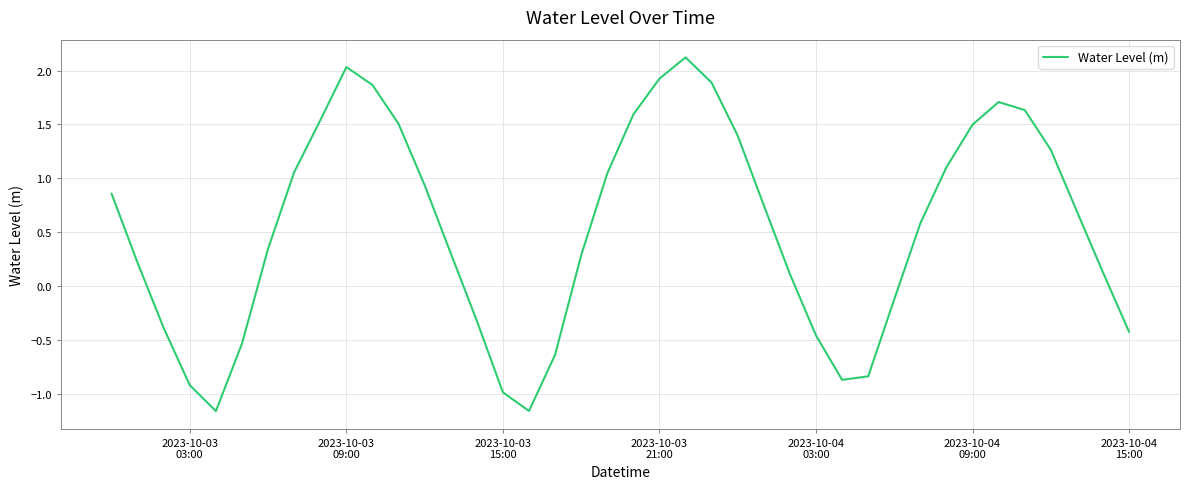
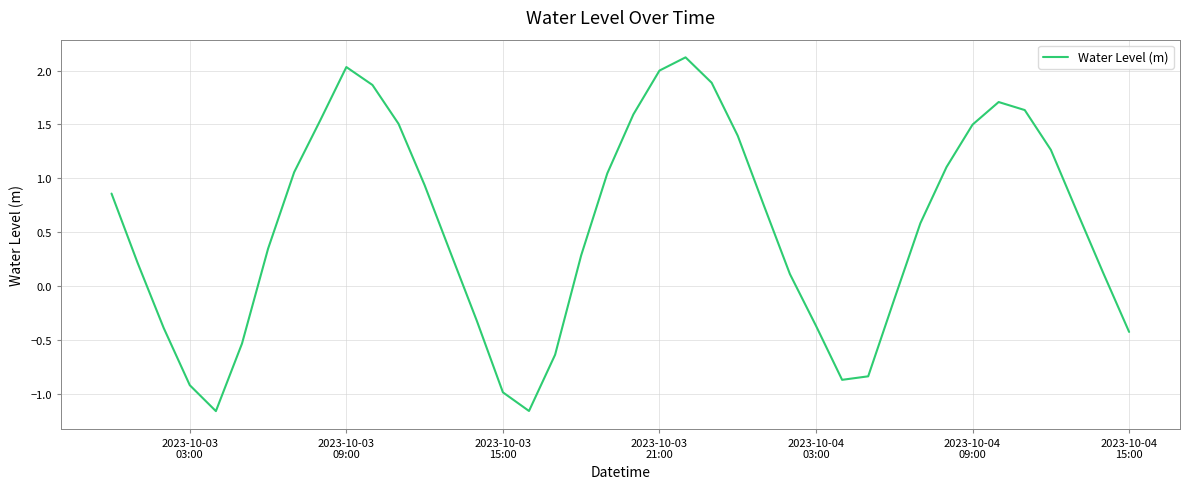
2023-10-03 21:00: 1.93 -> 2.00
2023-10-04 03:00: -0.46 -> -0.37
